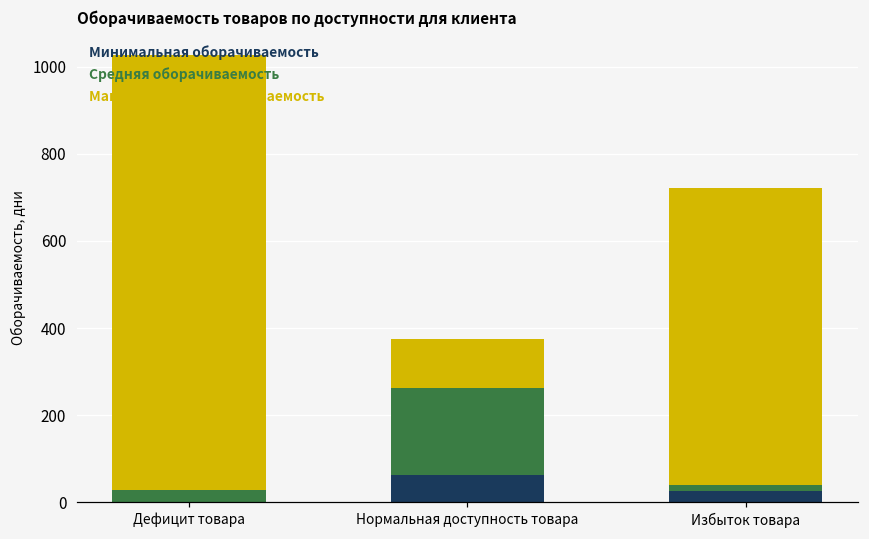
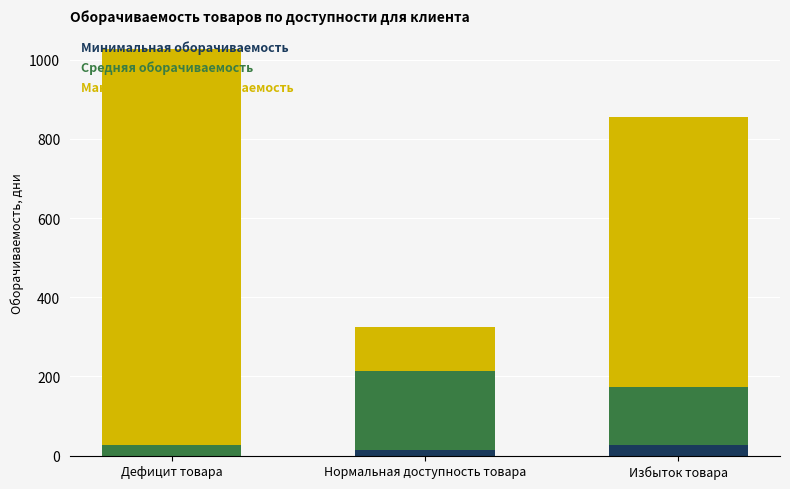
Минимальная оборачиваемость, Нормальная доступность товара: 60 -> 10
Средняя оборачиваемость, Избыток товара: 10 -> 150
